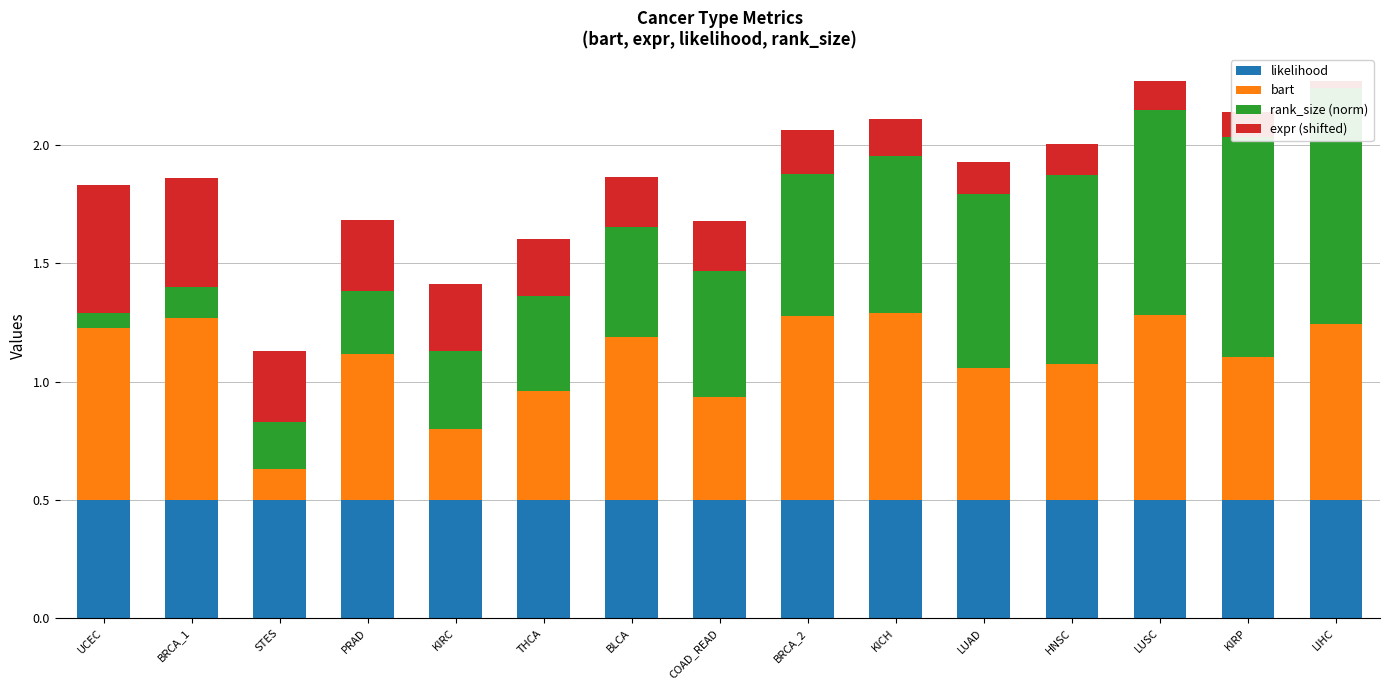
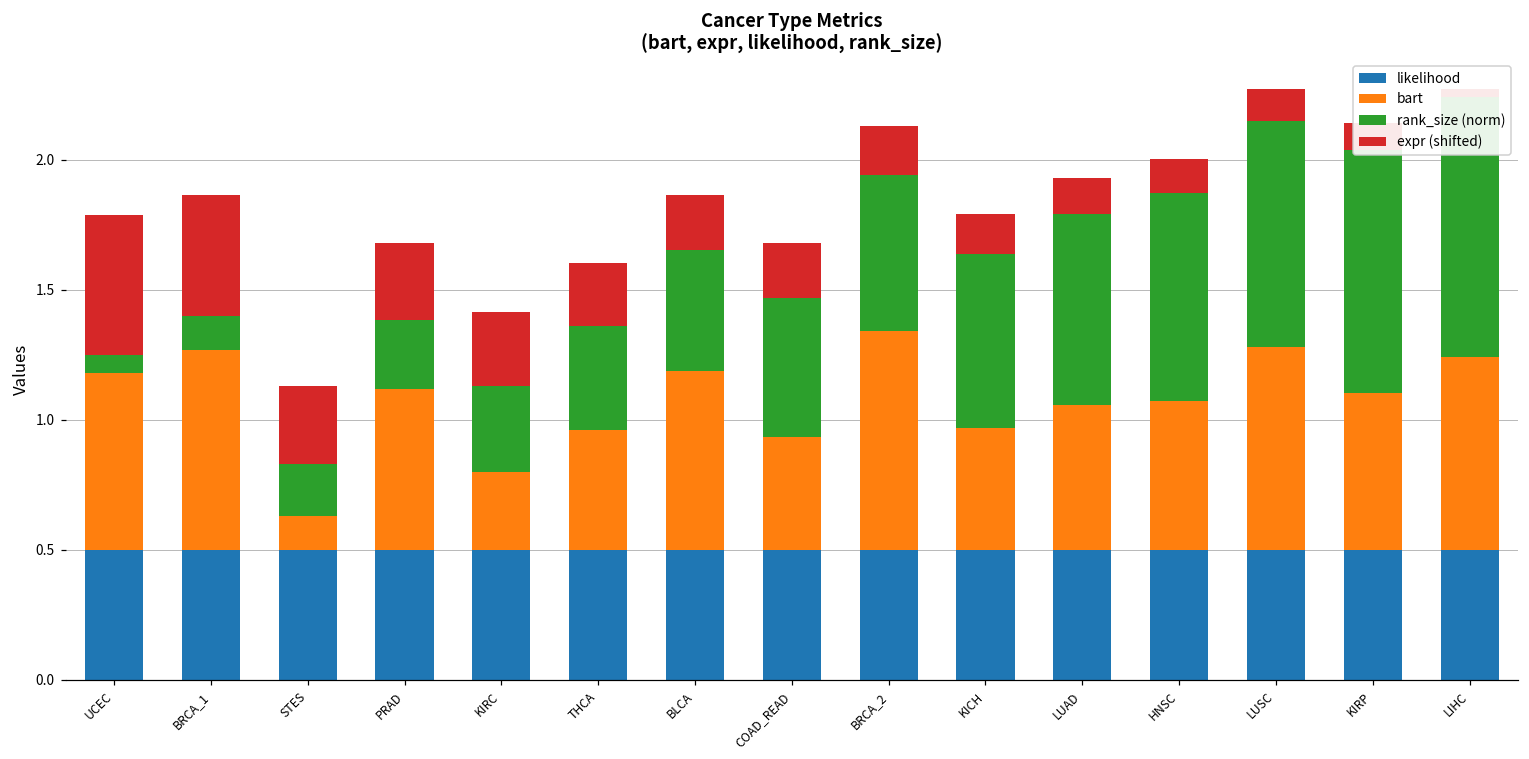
bart, UCEC: 0.73 -> 0.68
bart, BRCA_2: 0.78 -> 0.84
bart, KICH: 0.79 -> 0.47
